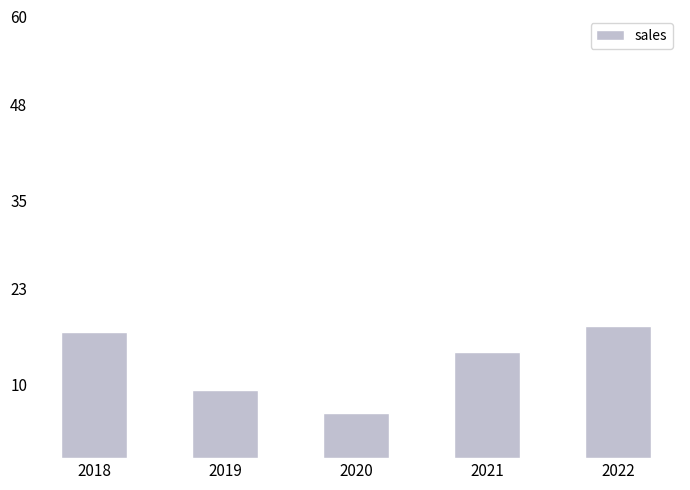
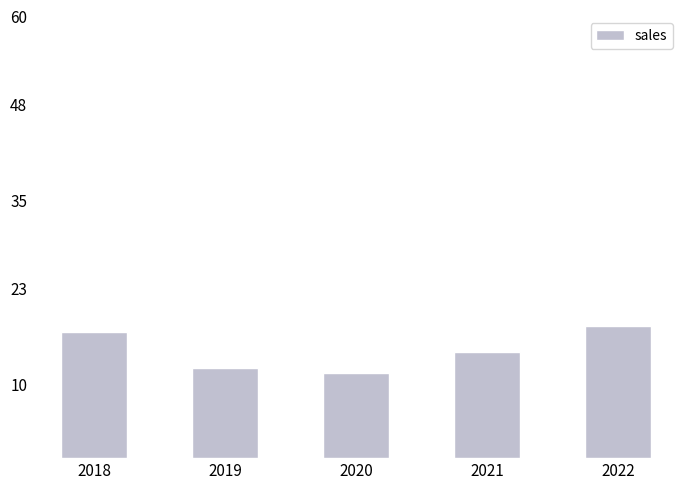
2019: 9 -> 12
2020: 6 -> 12
